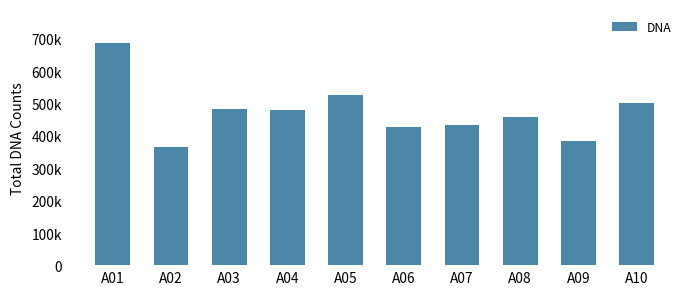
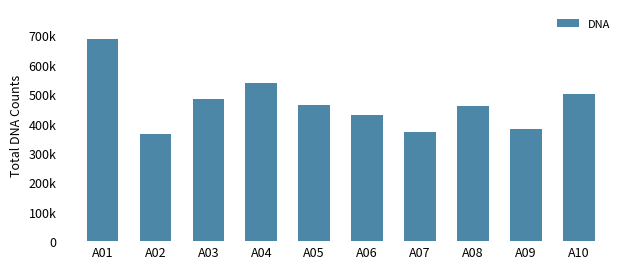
A04: 480000 -> 540000
A05: 530000 -> 460000
A07: 430000 -> 370000
